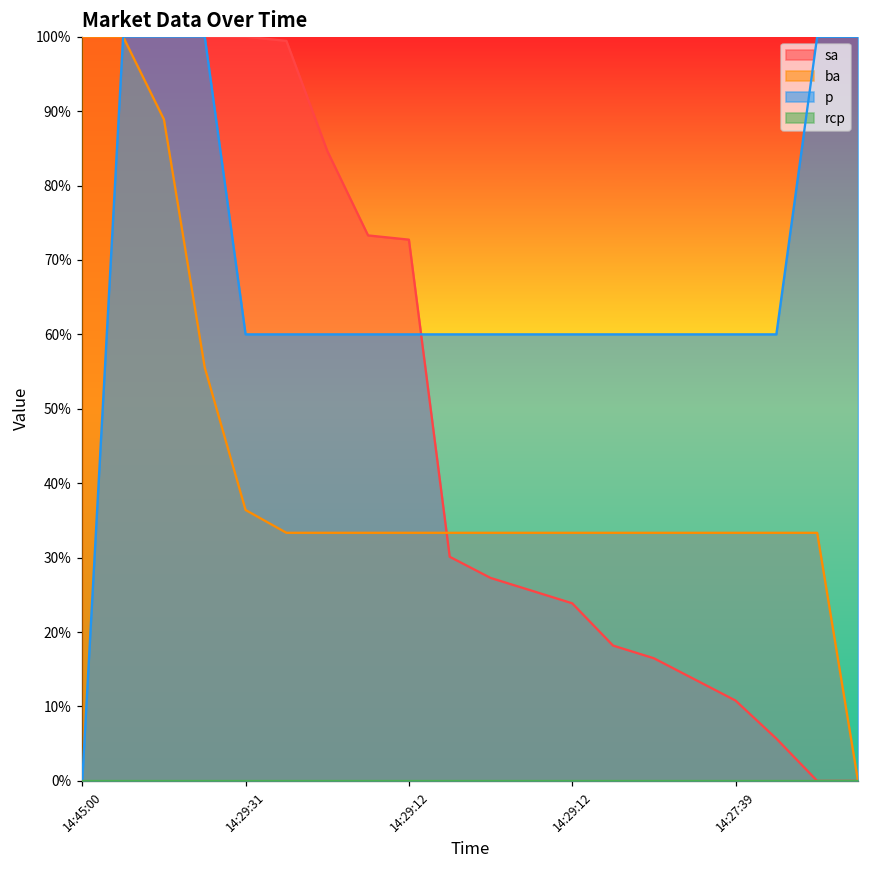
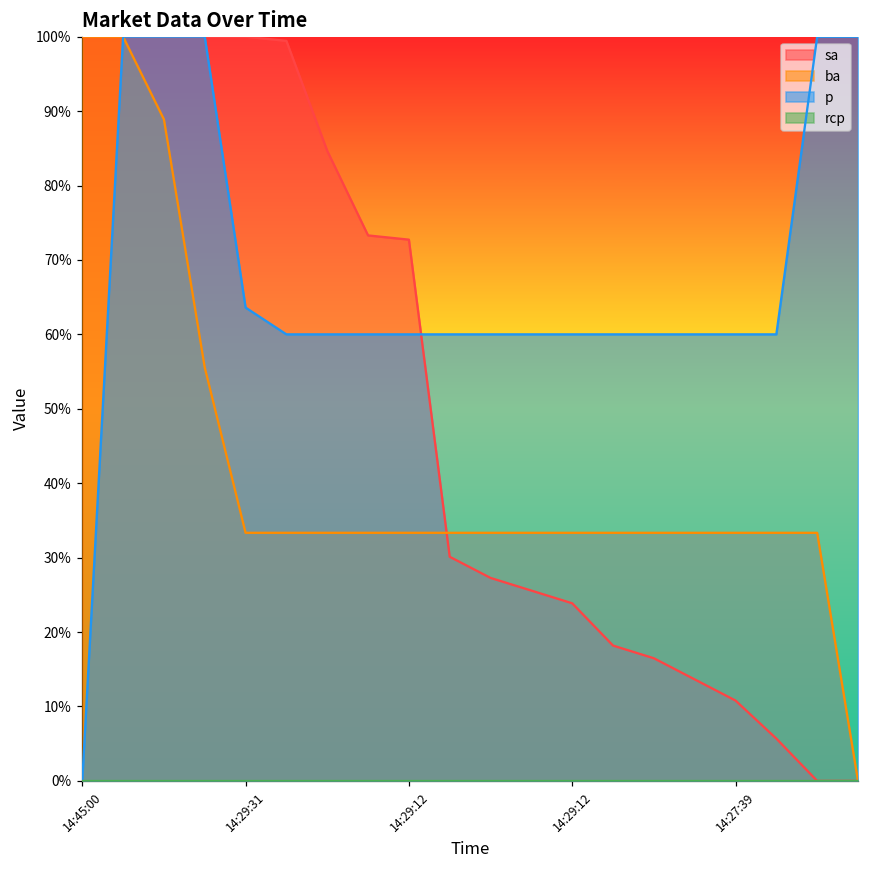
ba, 14:29:31: 36% -> 33%
p, 14:29:31: 60% -> 64%
